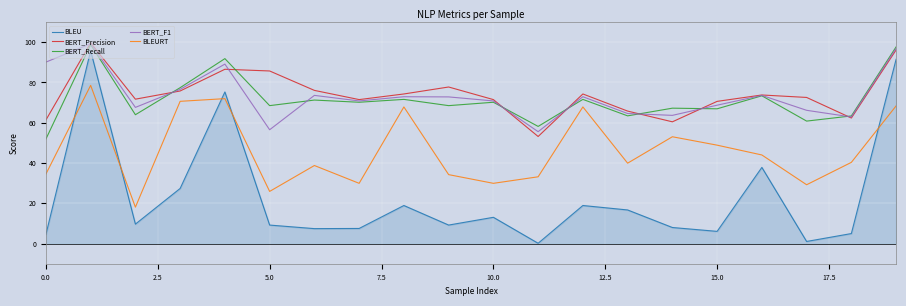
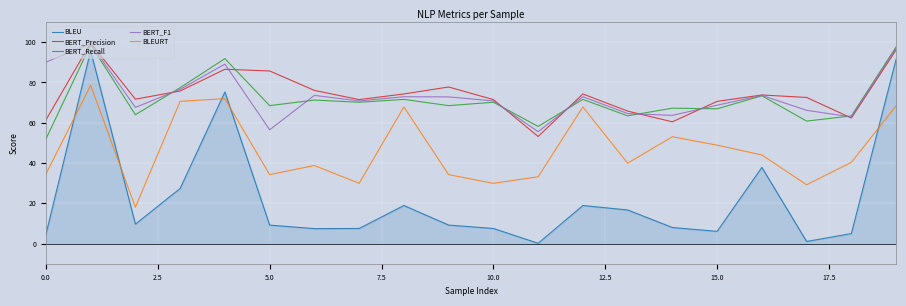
BLEURT, 5.0: 26 -> 34
BLEU, 10.0: 13 -> 8
